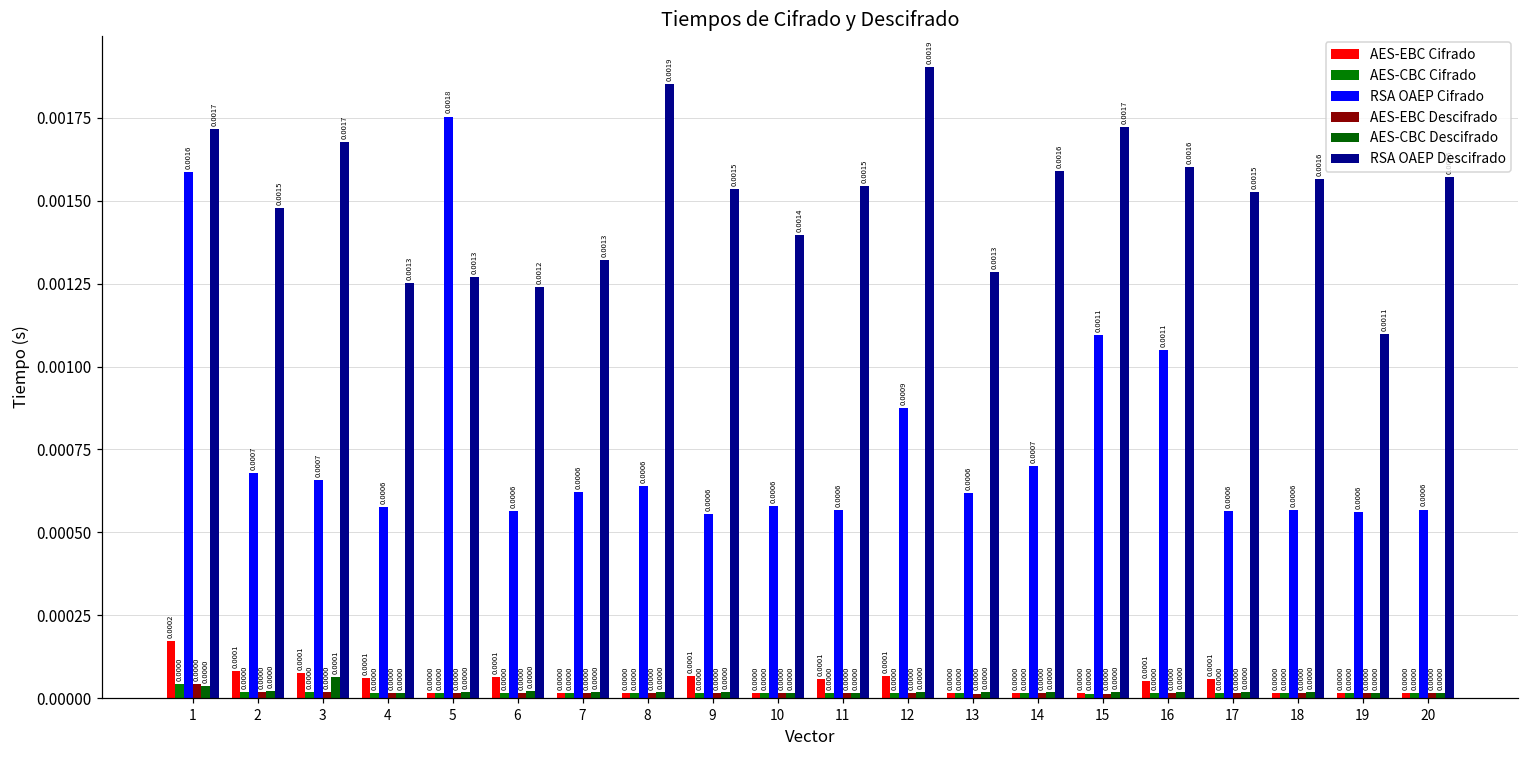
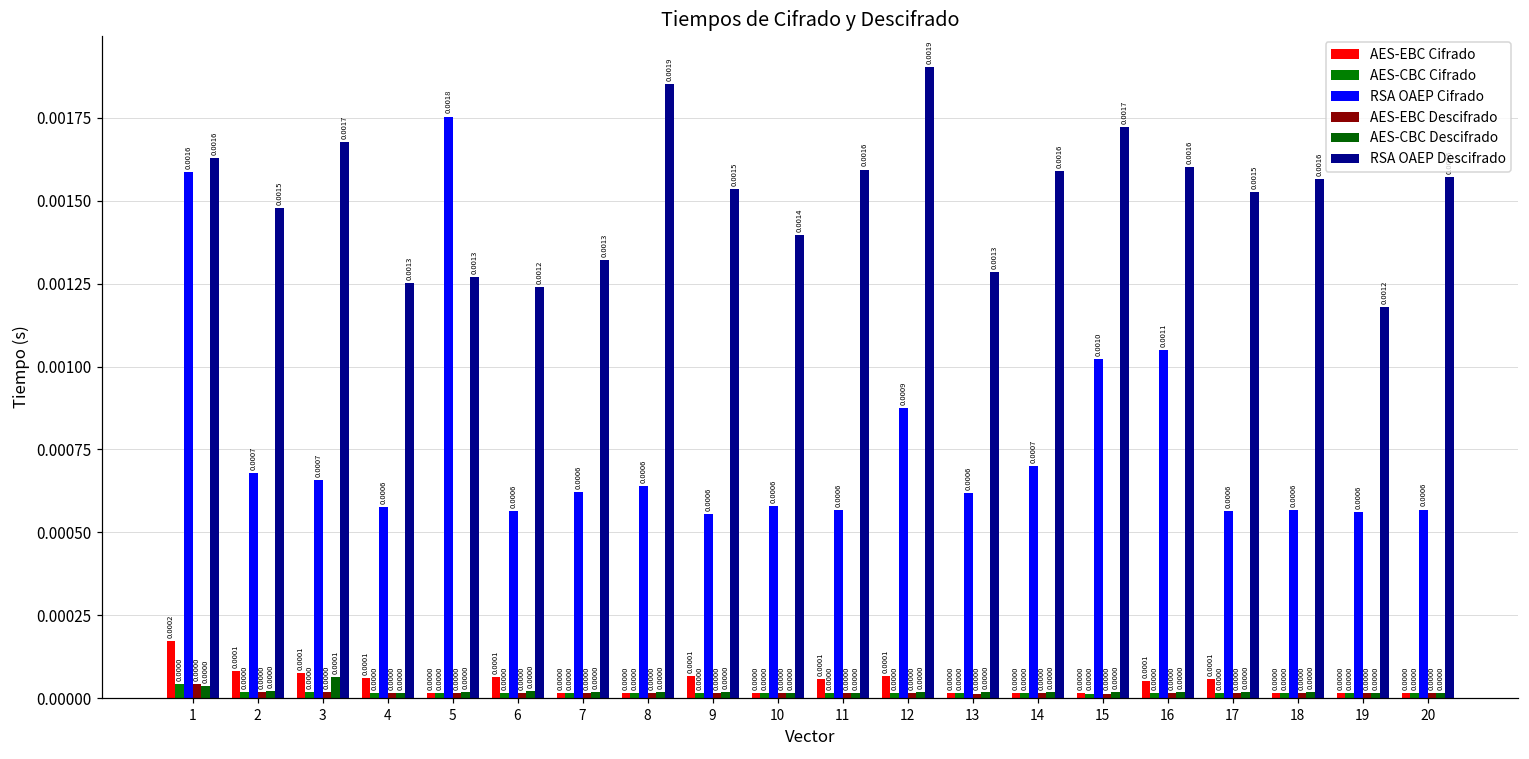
RSA OAEP Descifrado, 1: 0.0017 -> 0.0016
RSA OAEP Descifrado, 11: 0.0015 -> 0.0016
RSA OAEP Cifrado, 15: 0.0011 -> 0.0010
RSA OAEP Descifrado, 19: 0.0011 -> 0.0012
